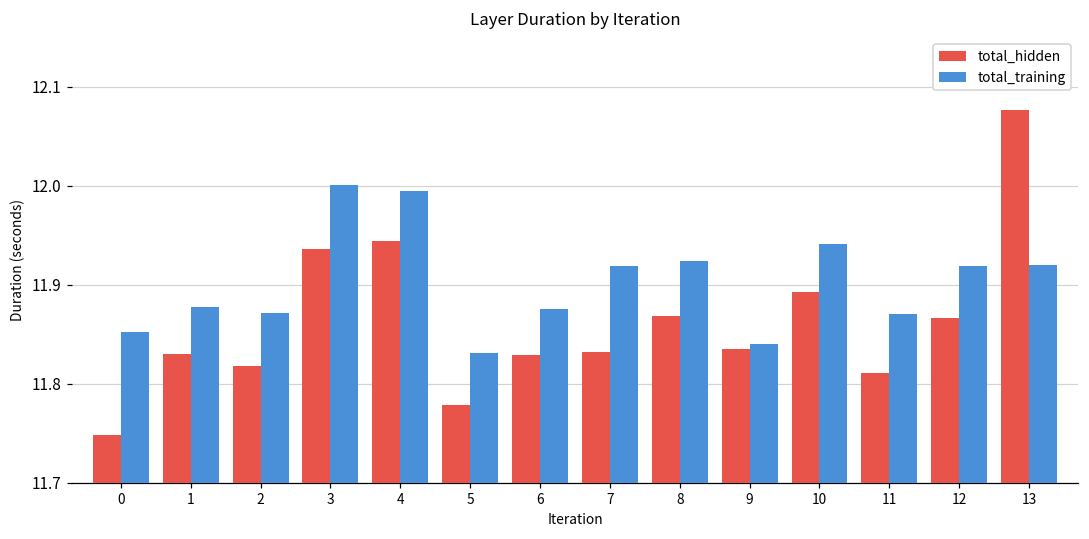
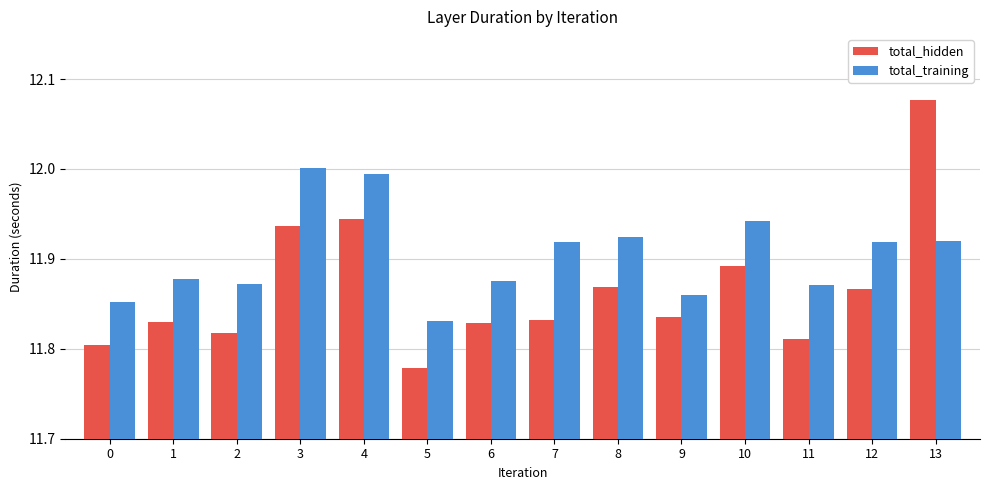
total_hidden, 0: 11.75 -> 11.80
total_training, 9: 11.84 -> 11.86
